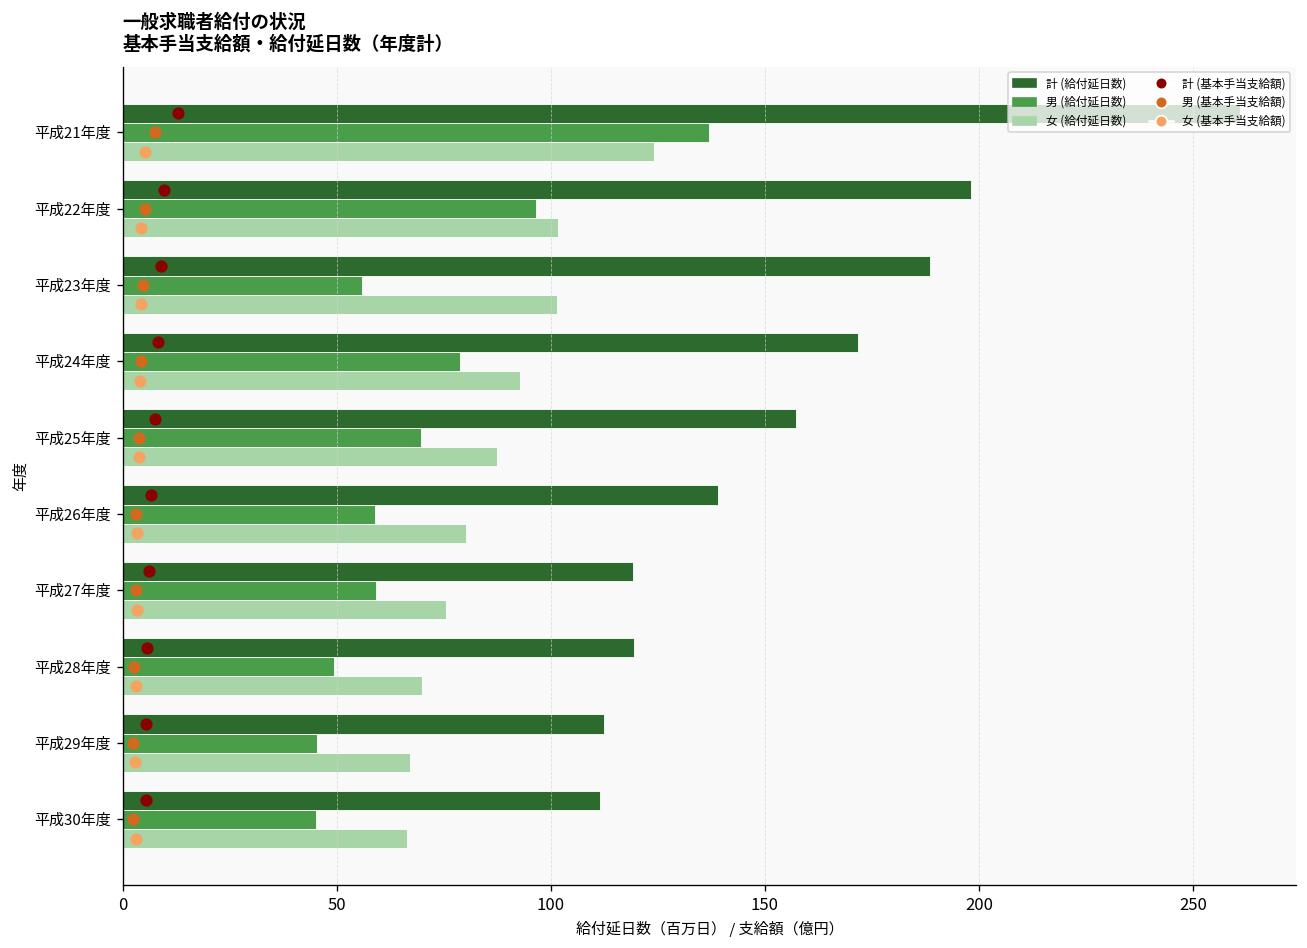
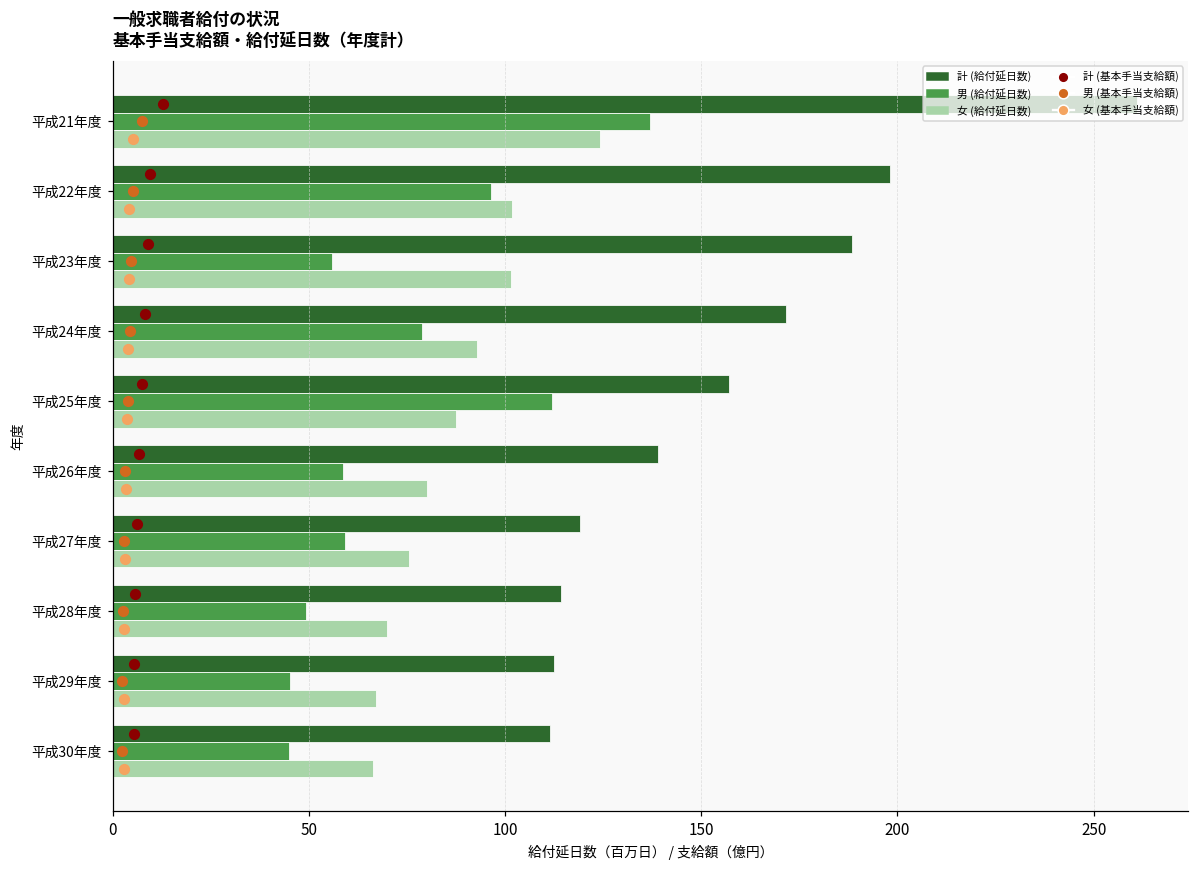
男 (給付延日数), 平成25年度: 70 -> 112
計 (給付延日数), 平成28年度: 119 -> 114
